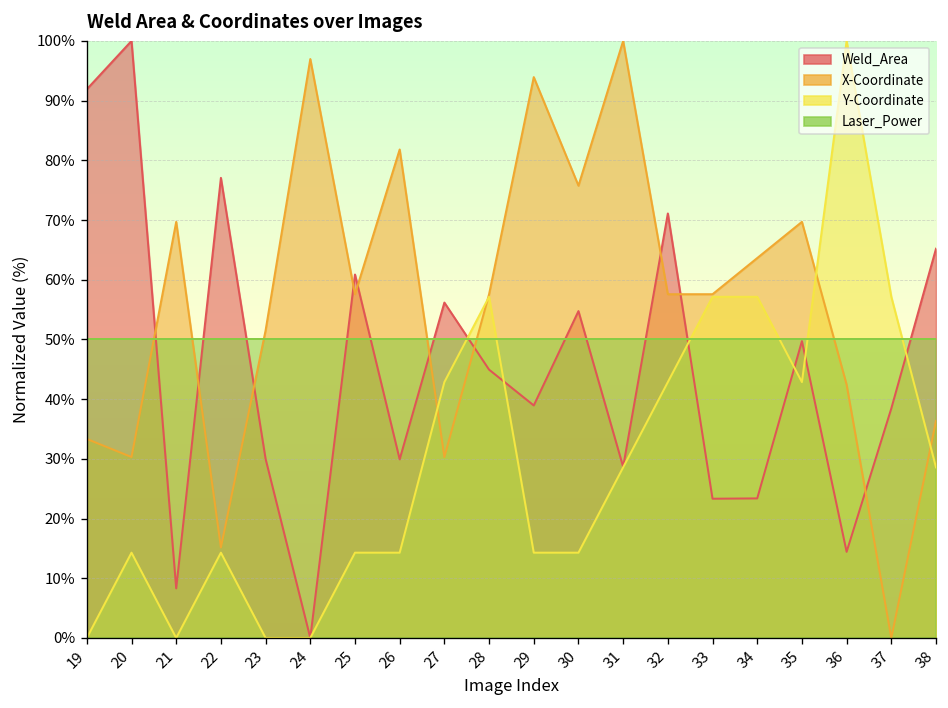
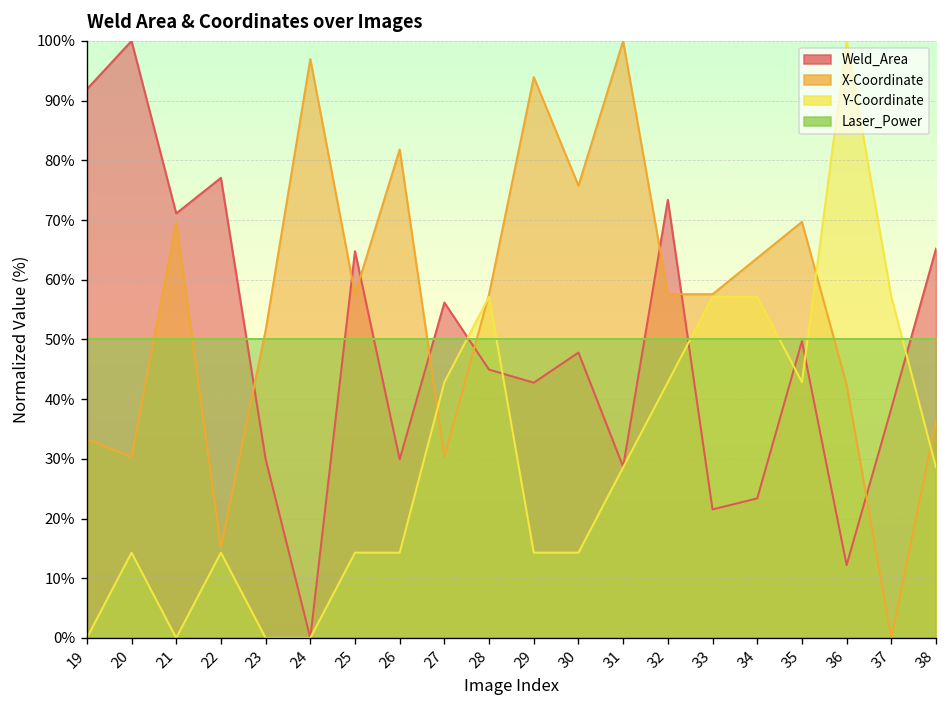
Weld_Area, 21: 8% -> 71%
Weld_Area, 25: 61% -> 65%
Weld_Area, 29: 39% -> 43%
Weld_Area, 30: 55% -> 48%
Weld_Area, 32: 71% -> 73%
Weld_Area, 33: 23% -> 22%
Weld_Area, 36: 14% -> 12%
